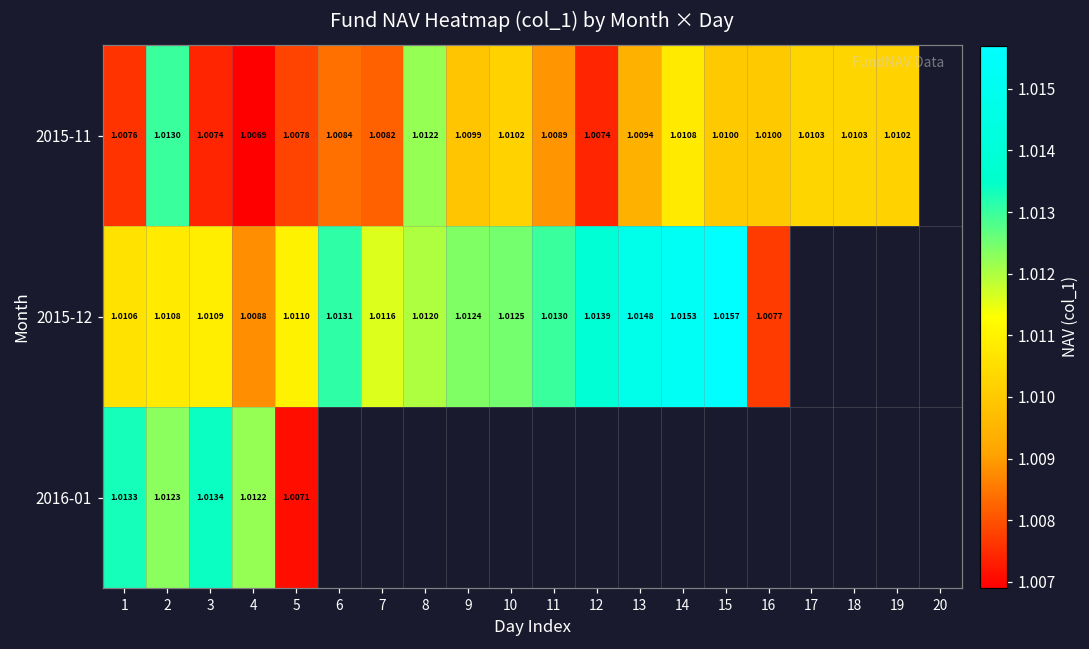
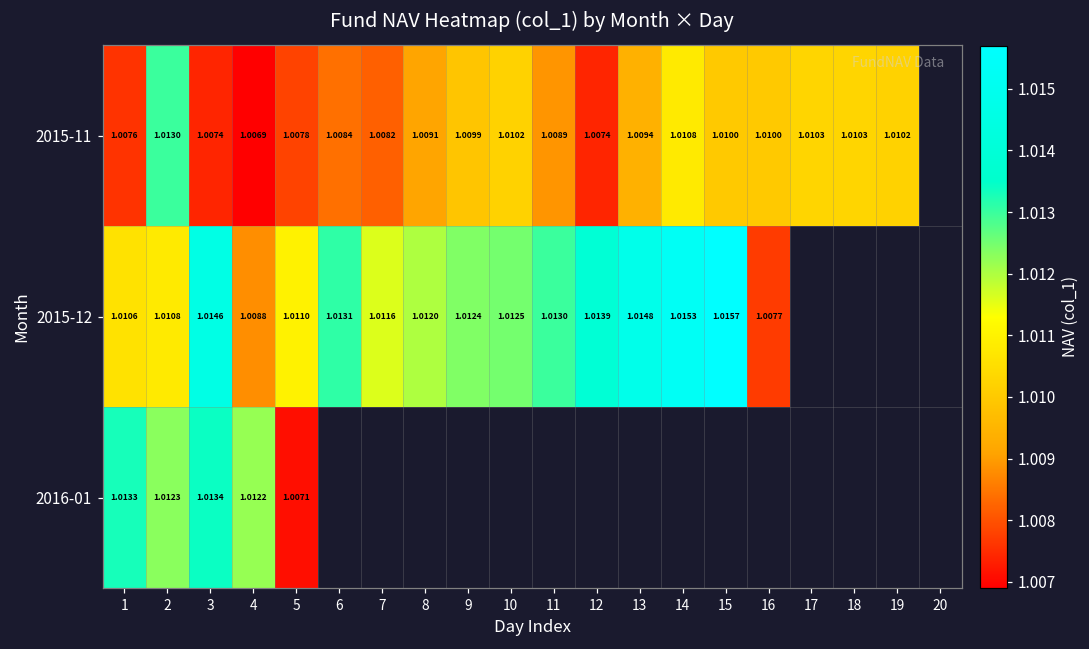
2015-11, 8: 1.0122 -> 1.0091
2015-12, 3: 1.0109 -> 1.0146
